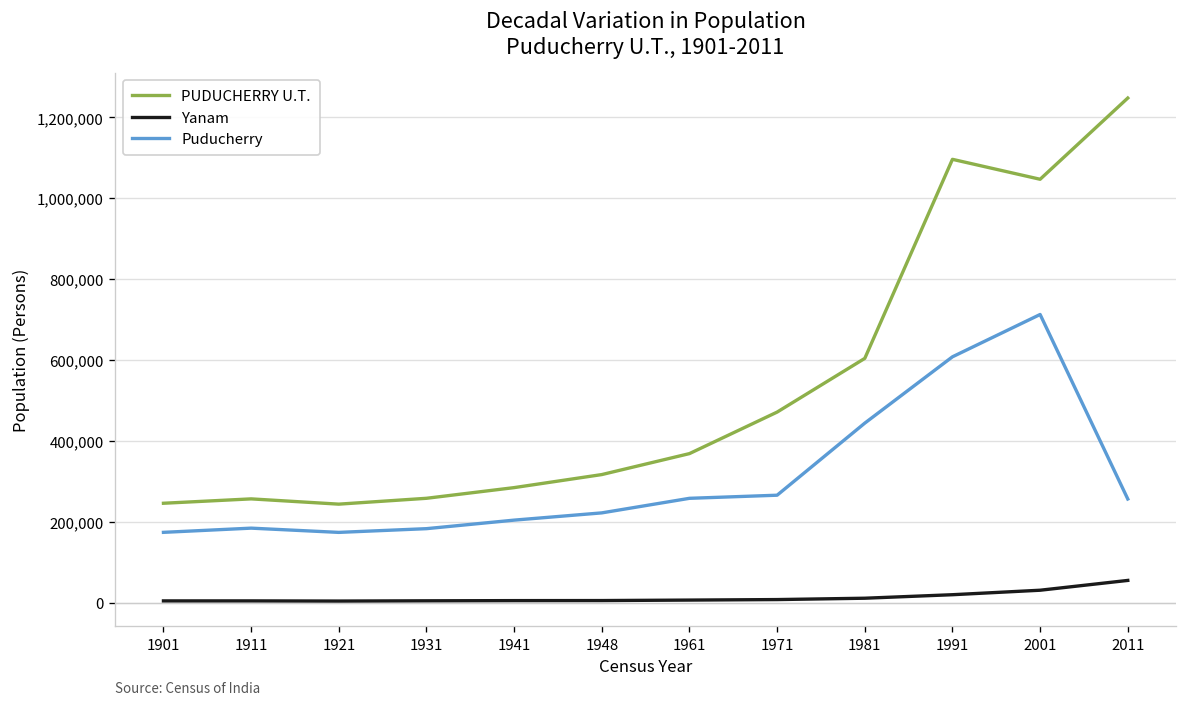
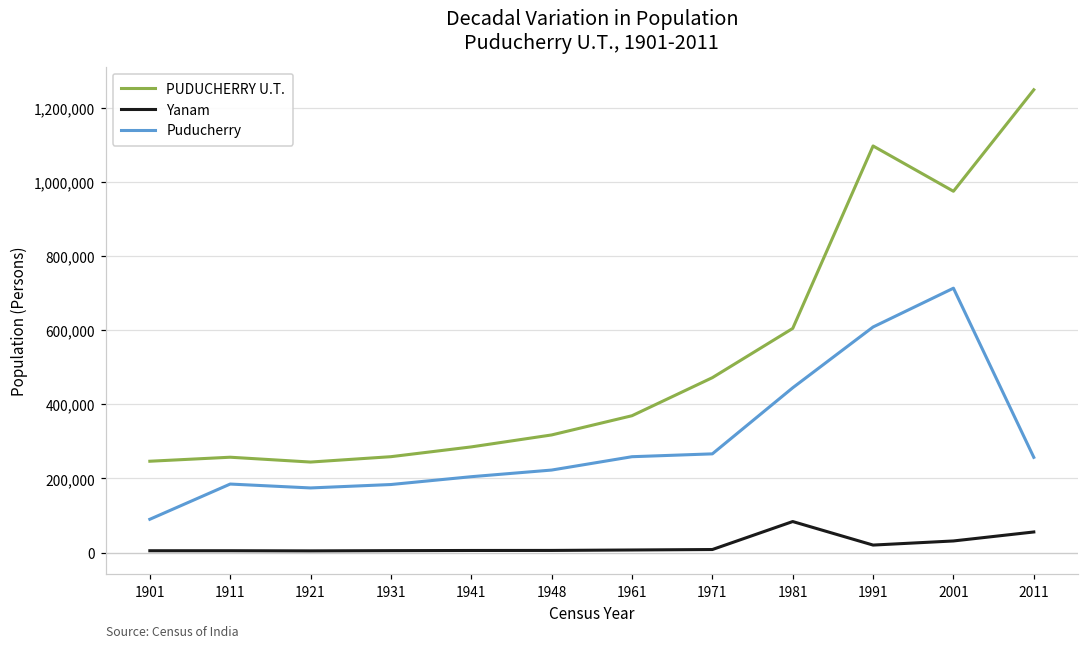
Puducherry, 1901: 170,000 -> 90,000
Yanam, 1981: 10,000 -> 80,000
PUDUCHERRY U.T., 2001: 1,050,000 -> 970,000
